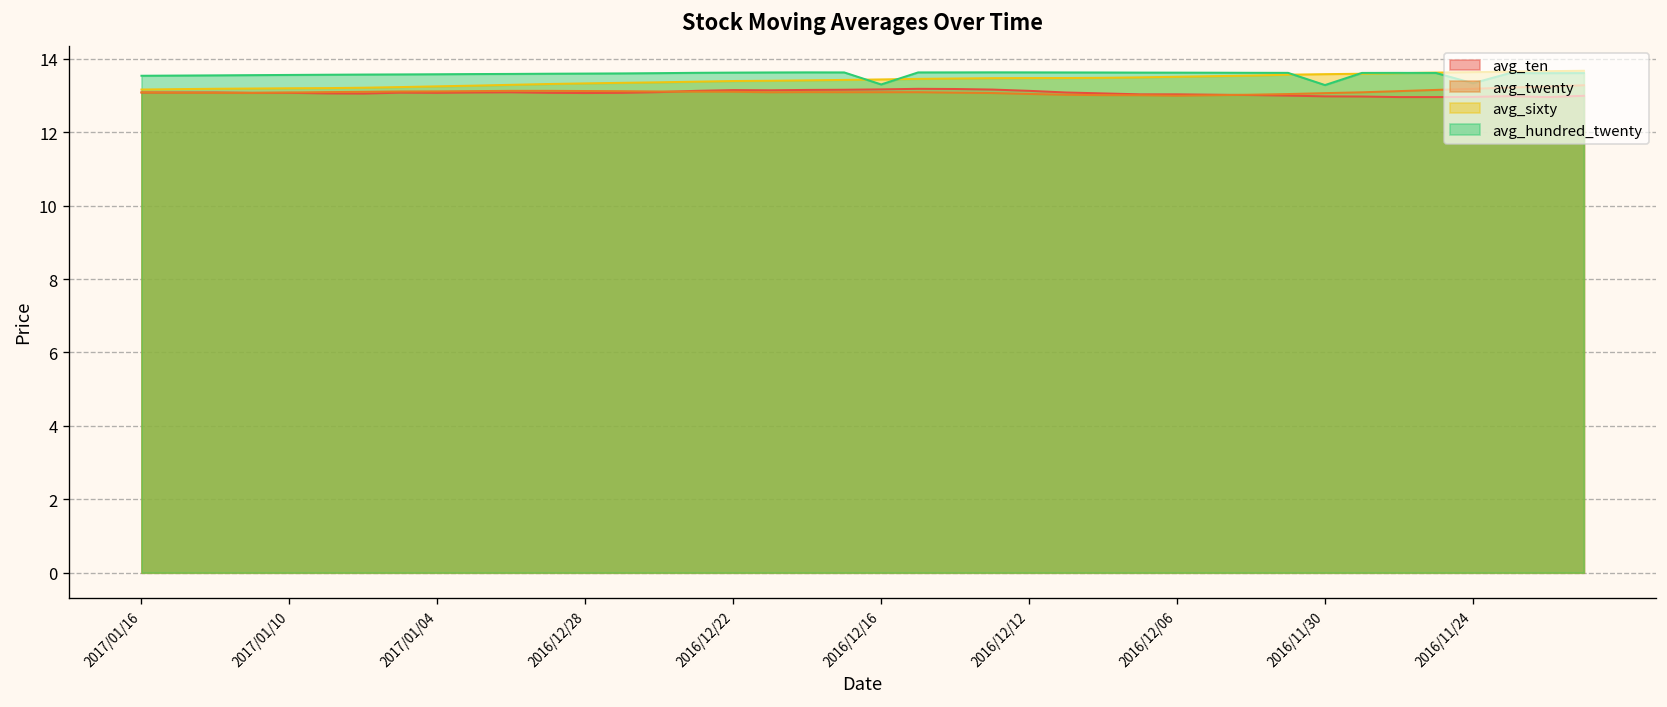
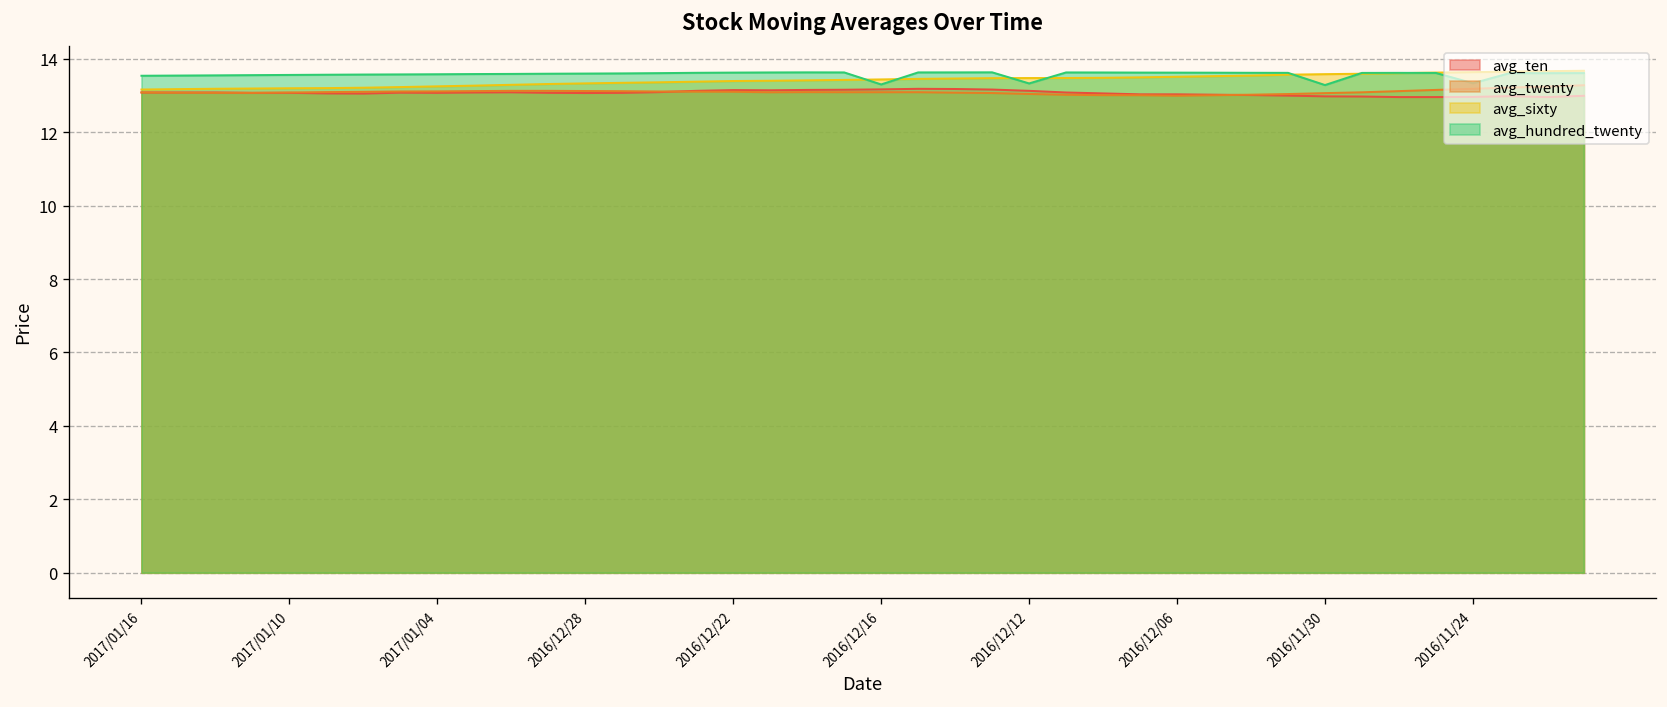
avg_hundred_twenty, 2016/12/12: 13.6 -> 13.3
